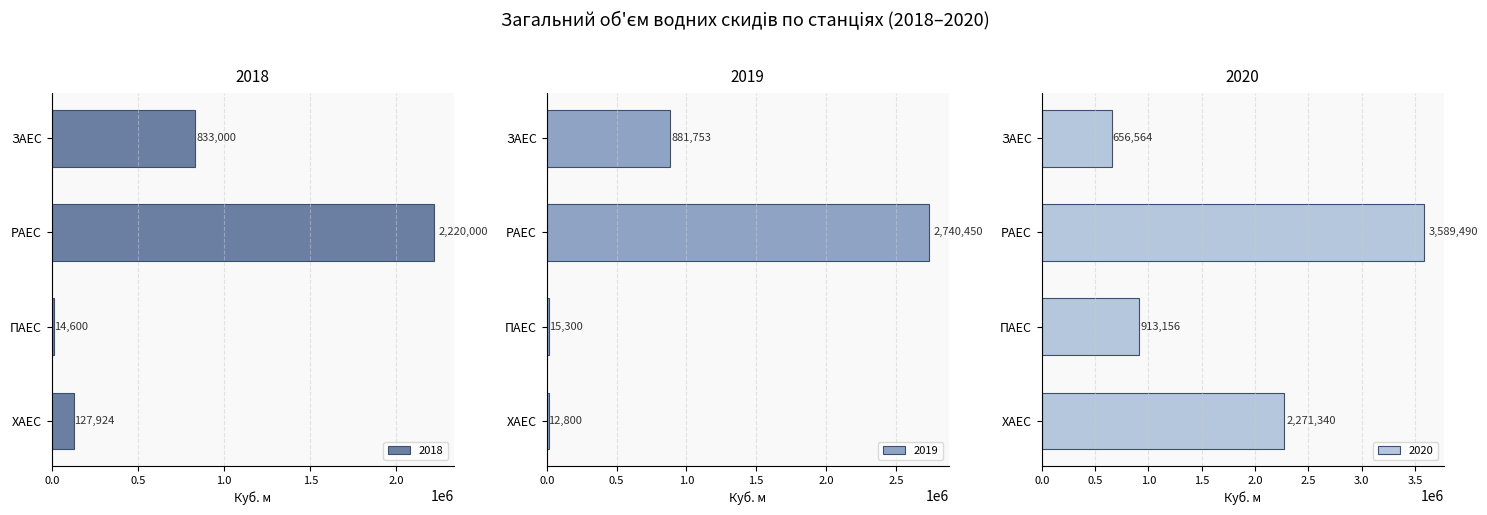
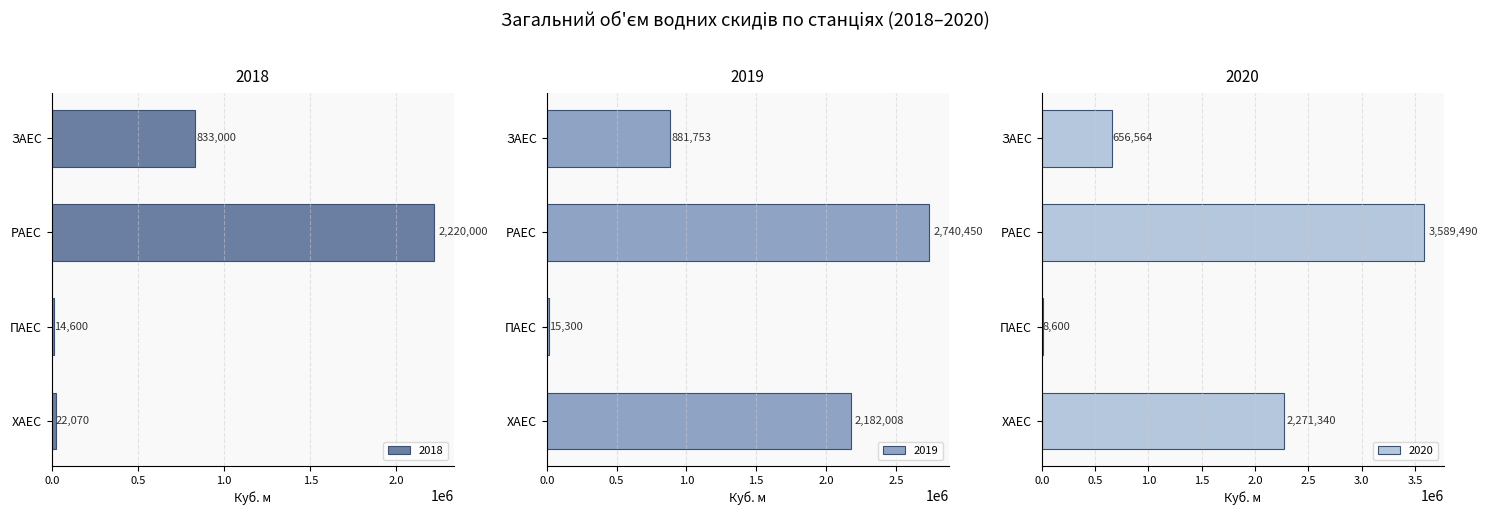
2018, ХАЕС: 127,924 -> 22,070
2019, ХАЕС: 12,800 -> 2,182,008
2020, ПАЕС: 913,156 -> 8,600
